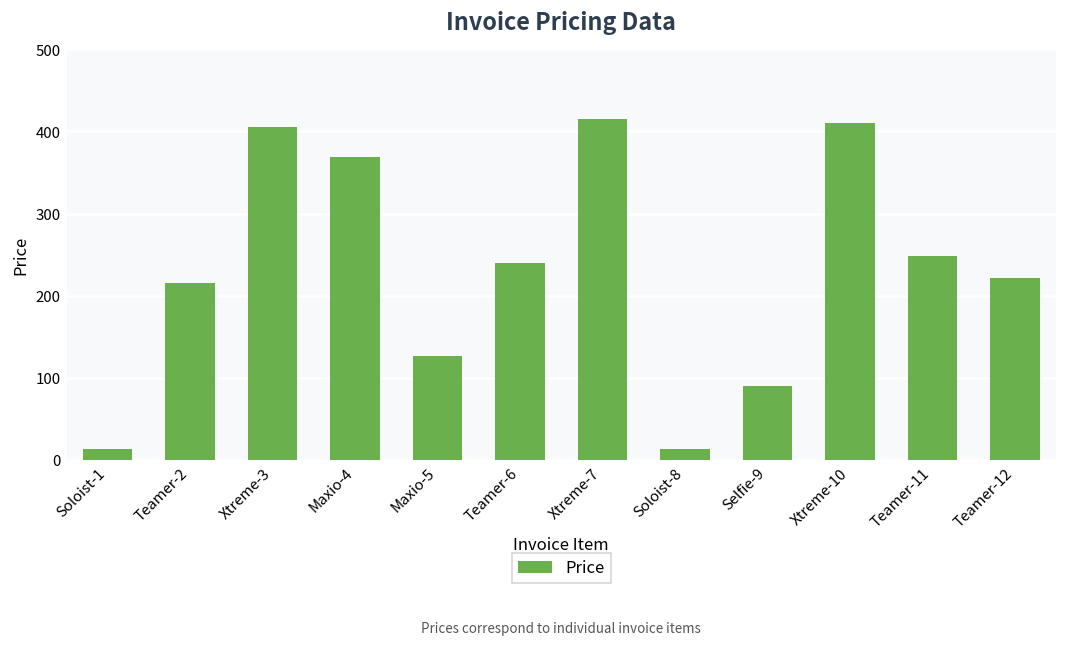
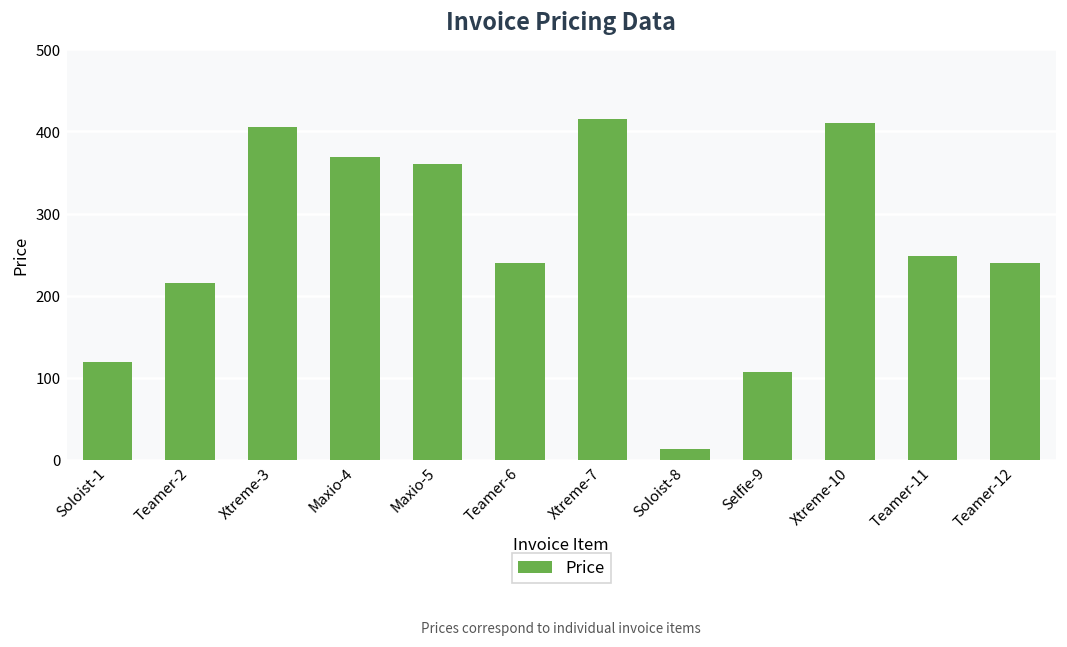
Soloist-1: 10 -> 120
Maxio-5: 130 -> 360
Selfie-9: 90 -> 110
Teamer-12: 220 -> 240
